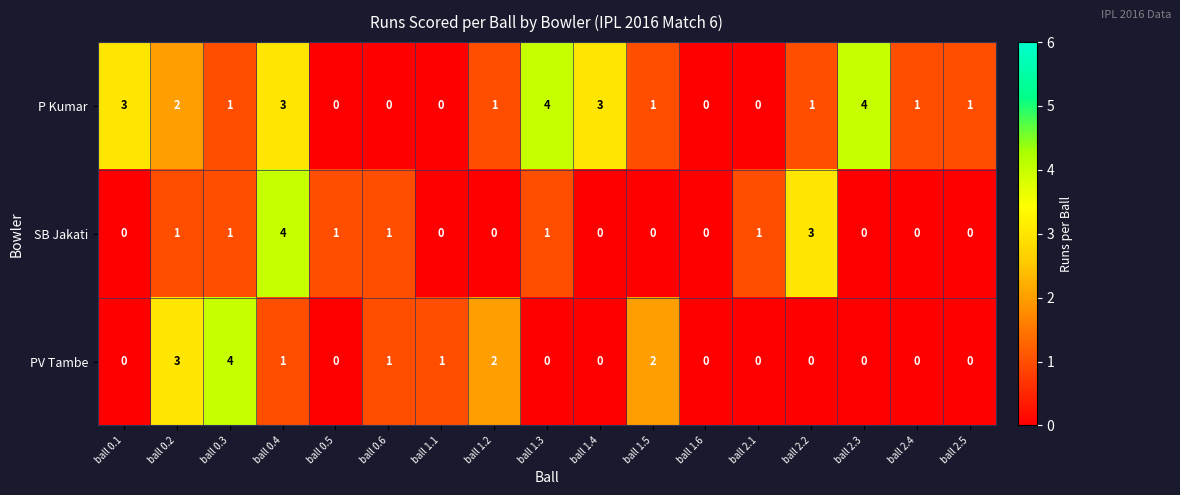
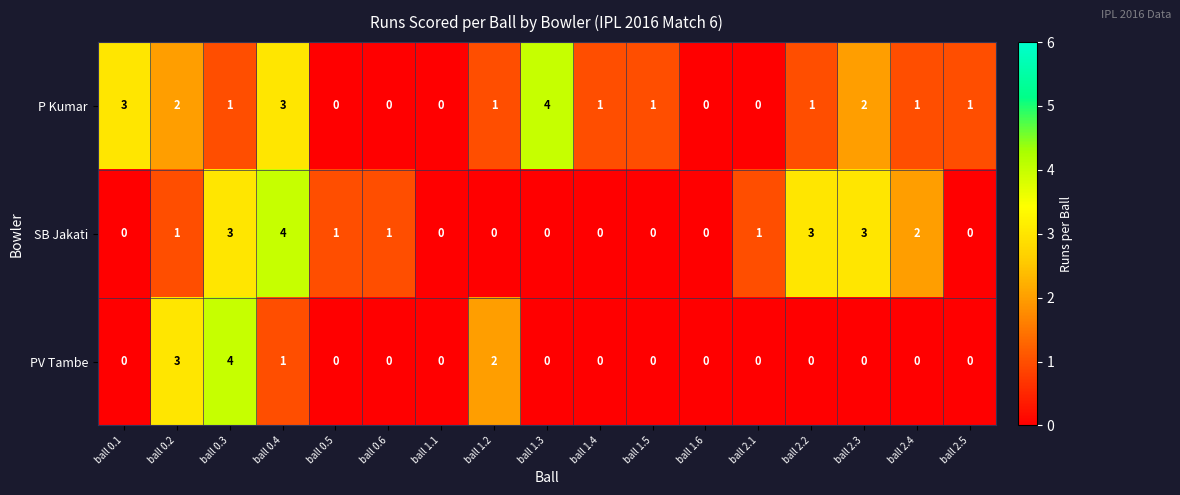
P Kumar, ball 1.4: 3 -> 1
P Kumar, ball 2.3: 4 -> 2
SB Jakati, ball 0.3: 1 -> 3
SB Jakati, ball 1.3: 1 -> 0
SB Jakati, ball 2.3: 0 -> 3
SB Jakati, ball 2.4: 0 -> 2
PV Tambe, ball 0.6: 1 -> 0
PV Tambe, ball 1.1: 1 -> 0
PV Tambe, ball 1.5: 2 -> 0
